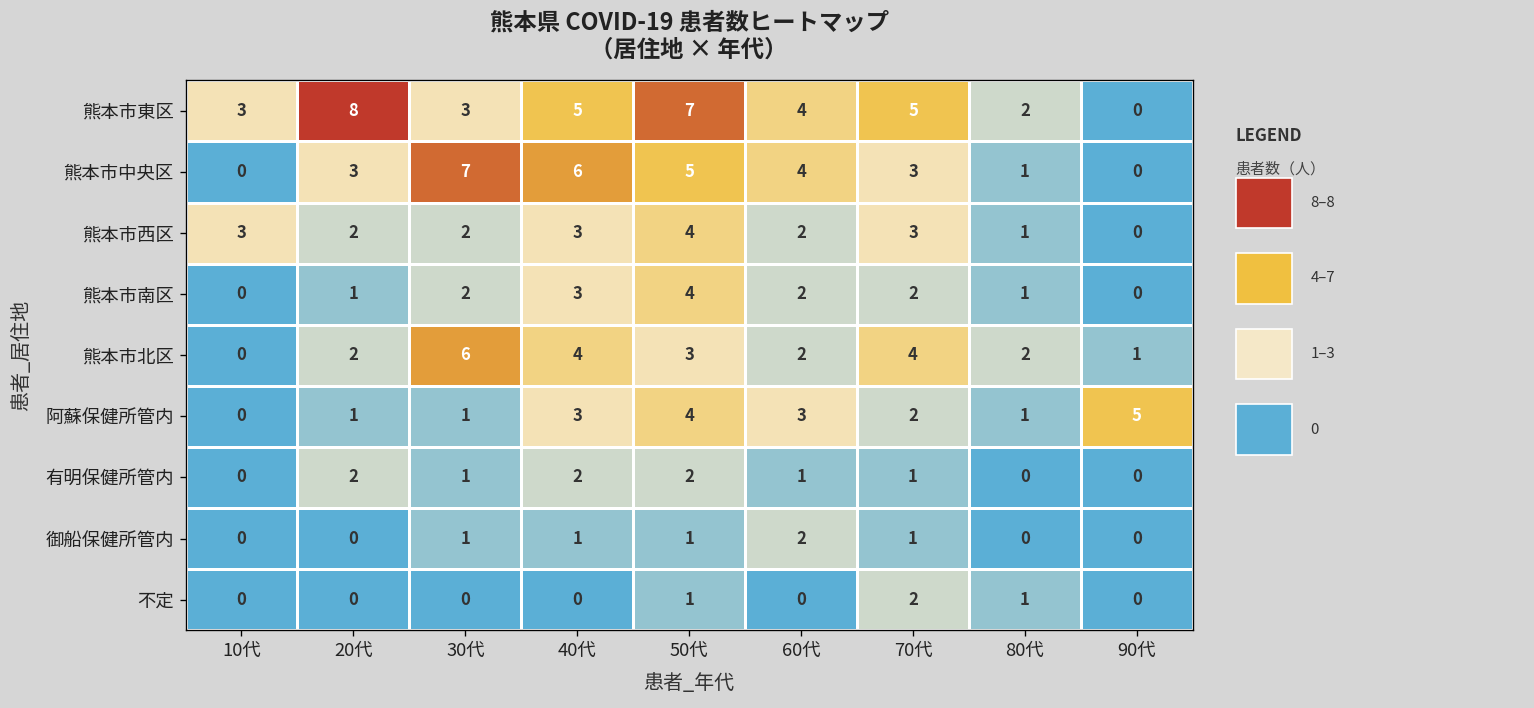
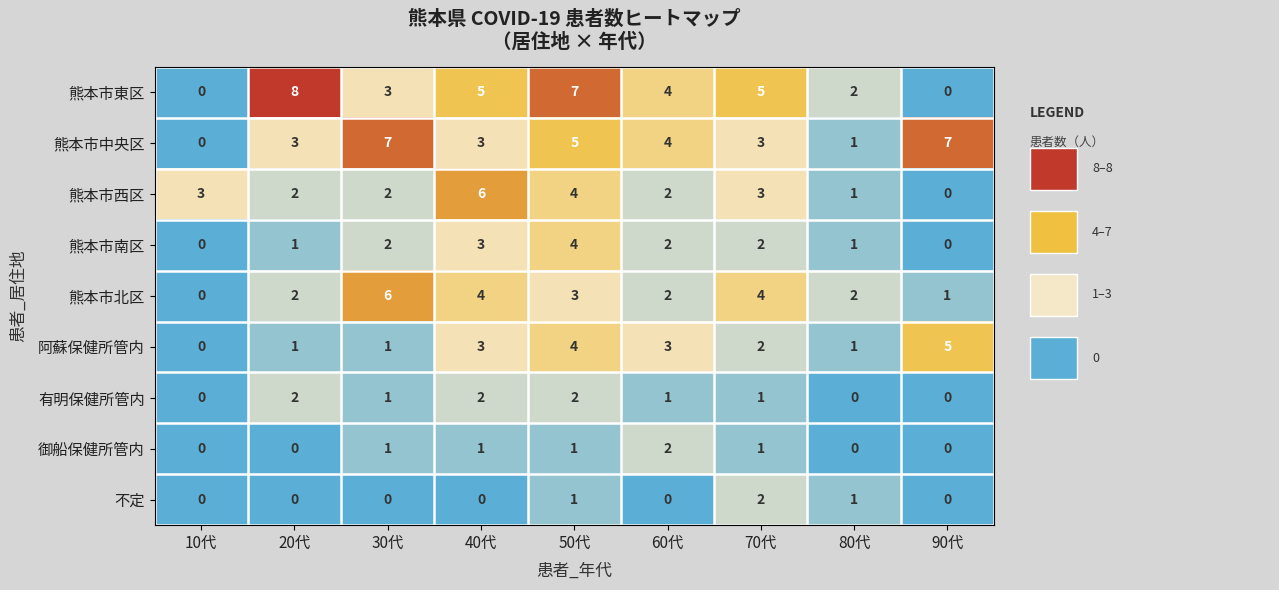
熊本市東区, 10代: 3 -> 0
熊本市中央区, 40代: 6 -> 3
熊本市中央区, 90代: 0 -> 7
熊本市西区, 40代: 3 -> 6
